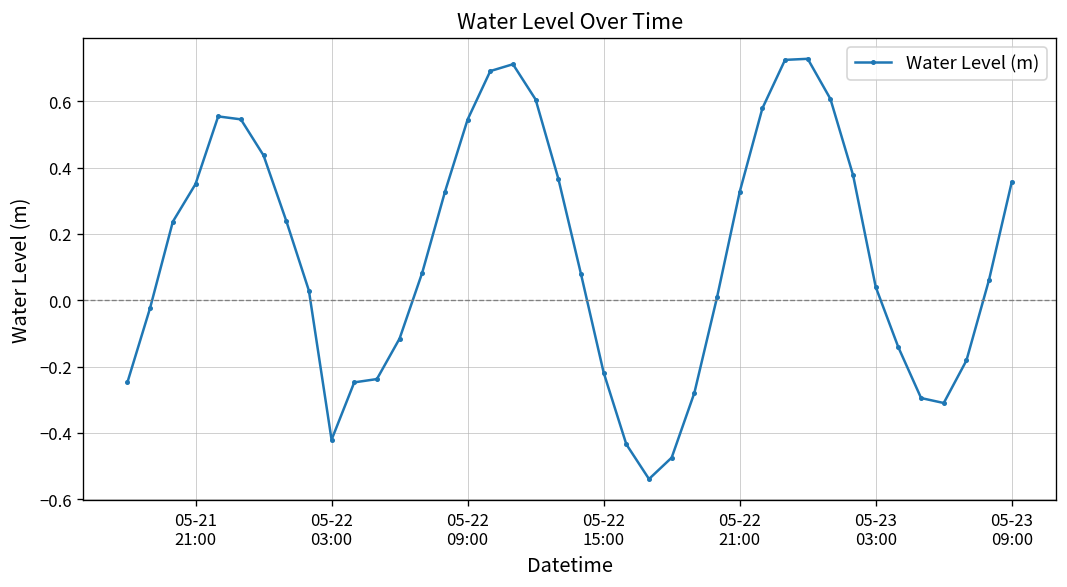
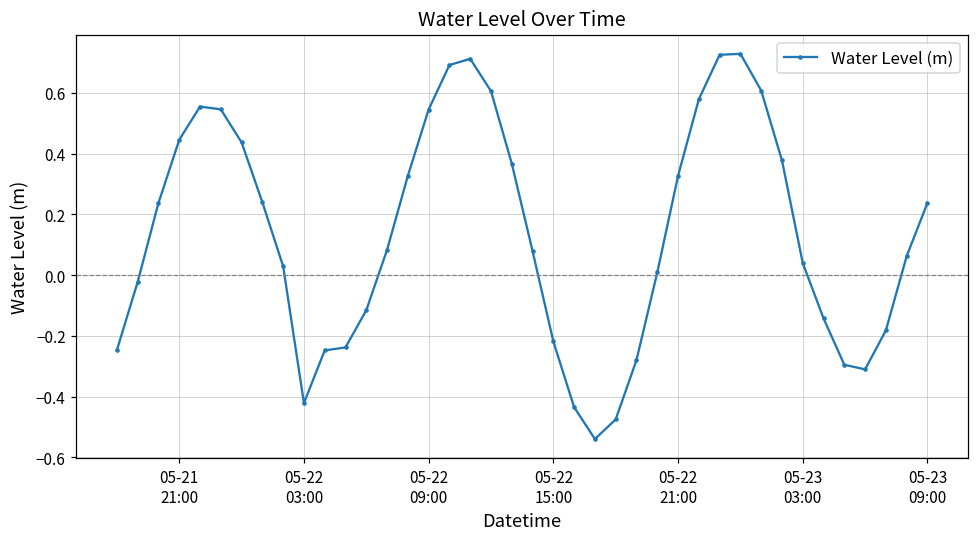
05-21 21:00: 0.35 -> 0.45
05-23 09:00: 0.36 -> 0.24
